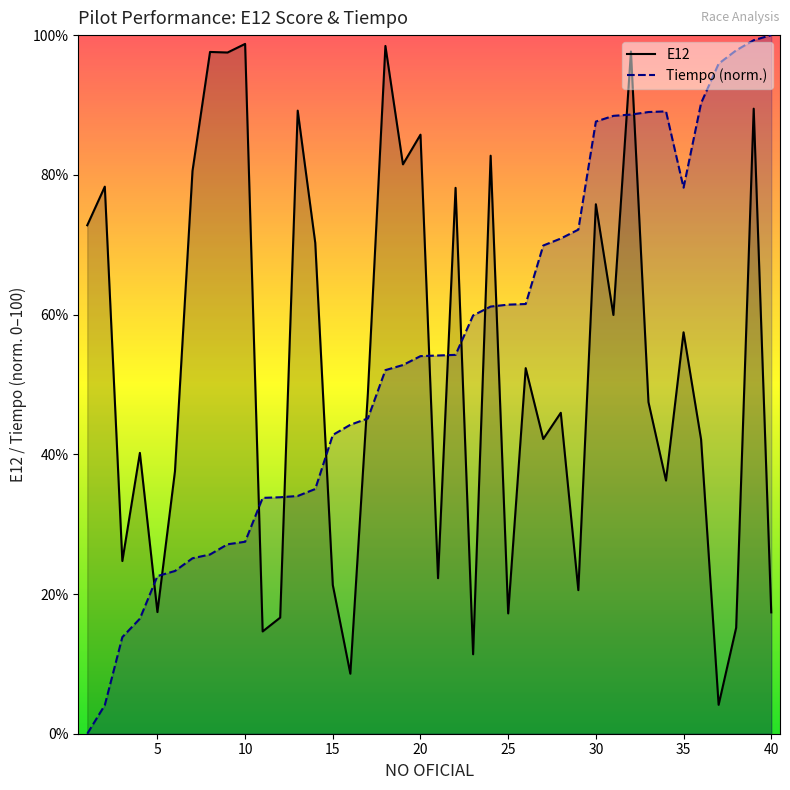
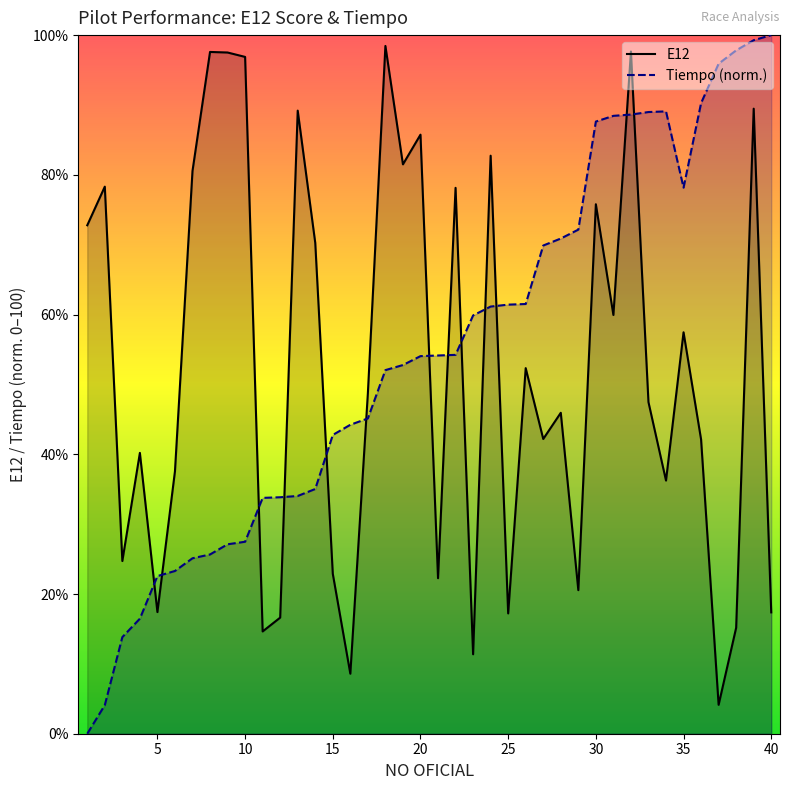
E12, 10: 99% -> 97%
E12, 15: 21% -> 23%
